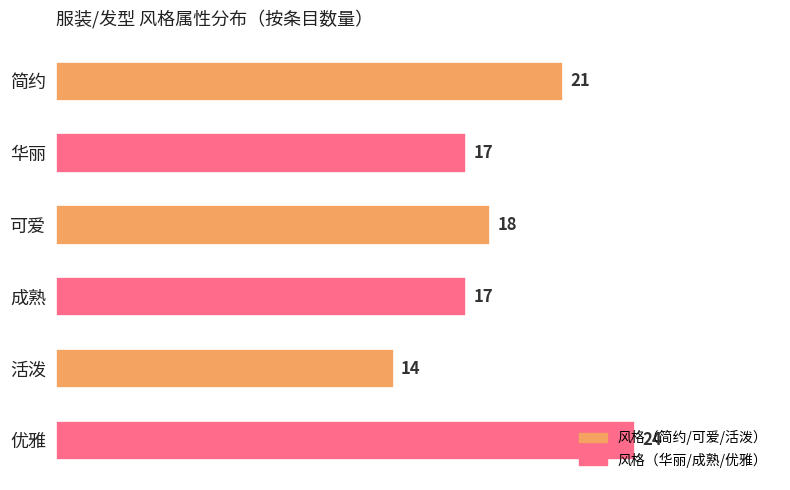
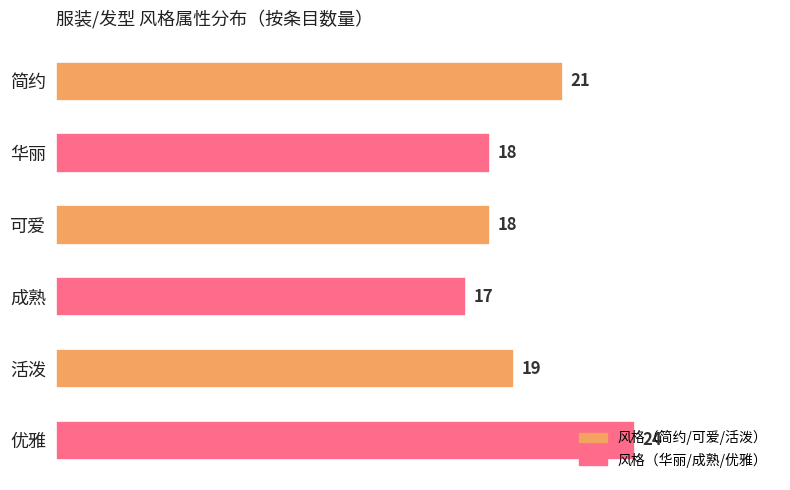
华丽: 17 -> 18
活泼: 14 -> 19
